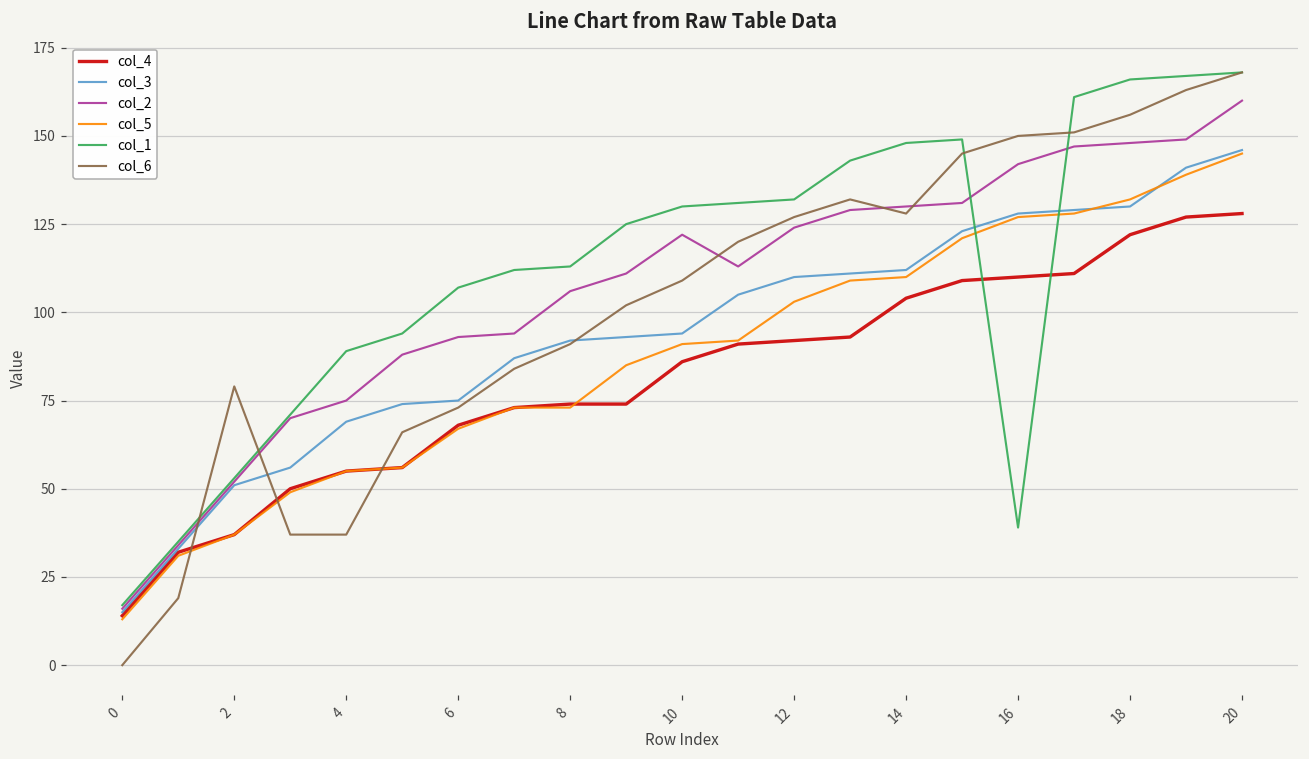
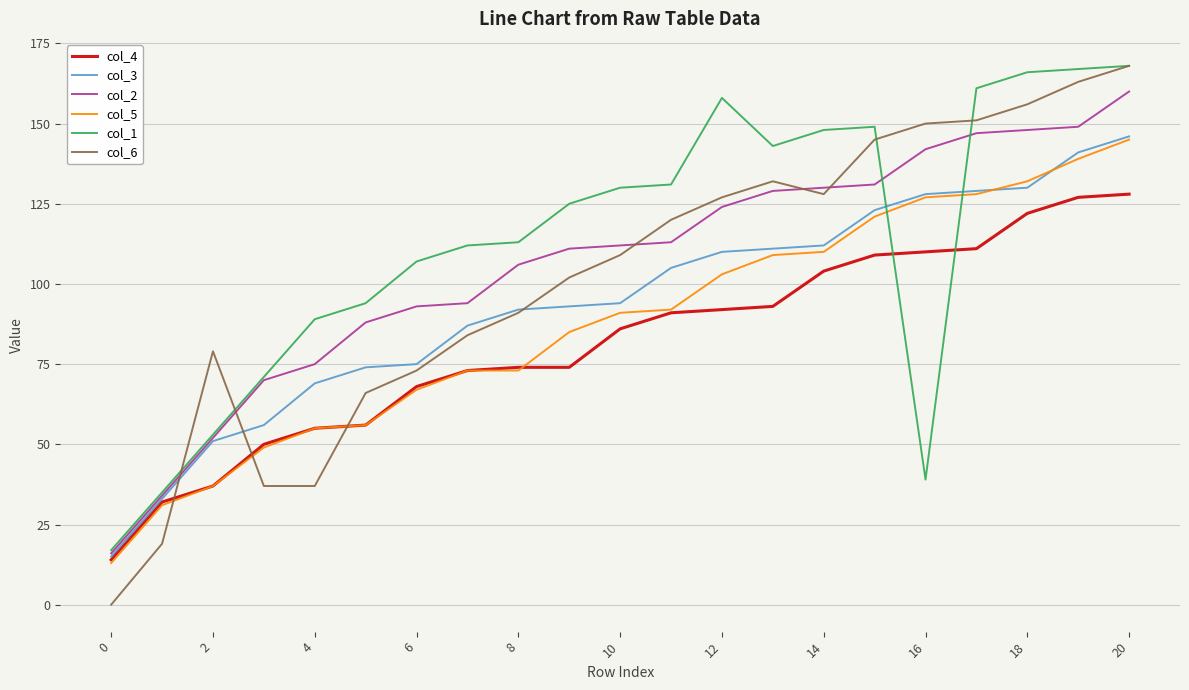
col_2, 10: 122 -> 112
col_1, 12: 132 -> 158
